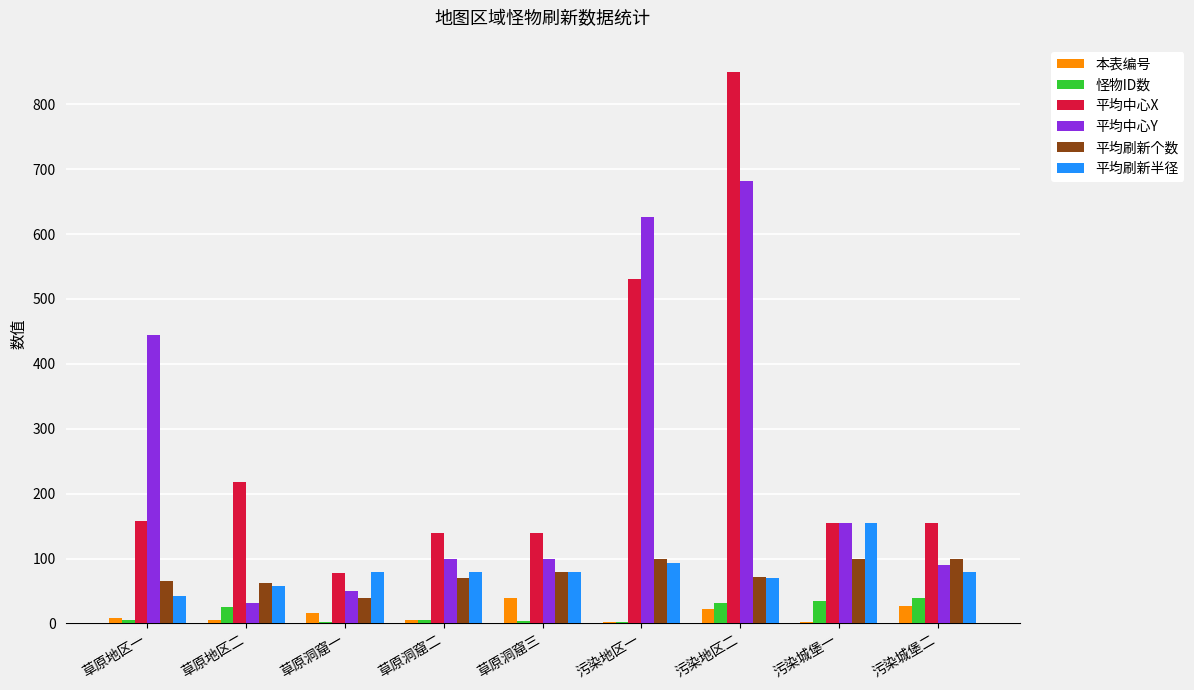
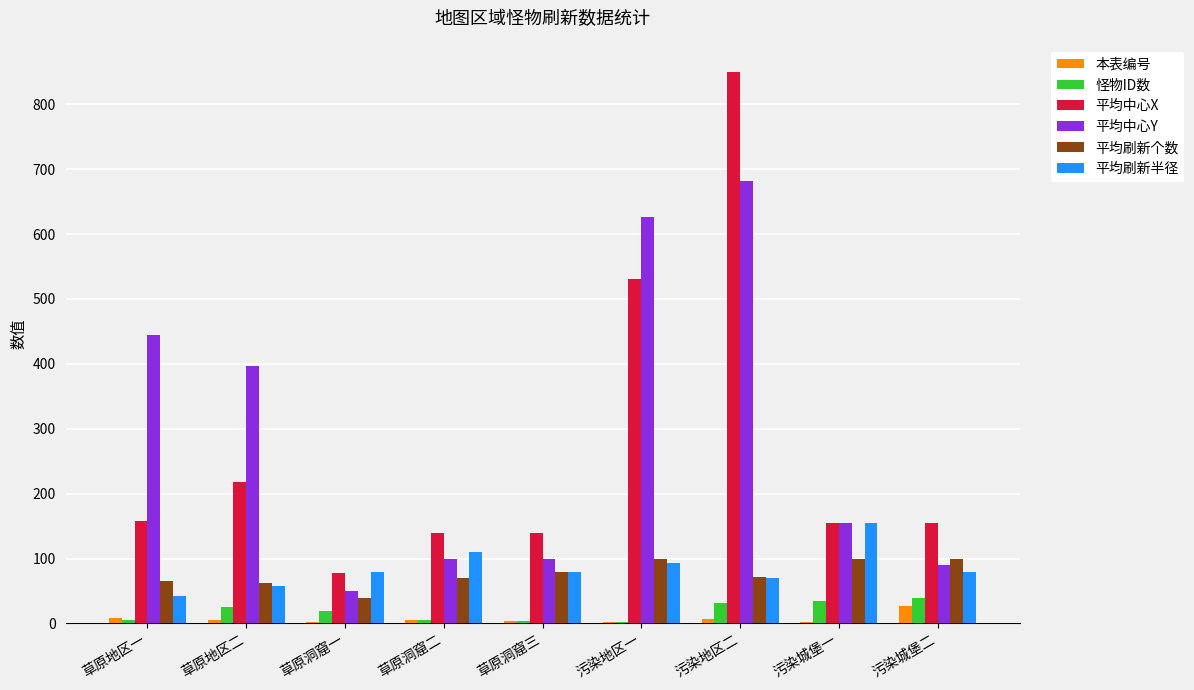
平均中心Y, 草原地区二: 30 -> 400
本表编号, 草原洞窟一: 20 -> 0
怪物ID数, 草原洞窟一: 0 -> 20
平均刷新半径, 草原洞窟二: 80 -> 110
本表编号, 草原洞窟三: 40 -> 0
本表编号, 污染地区二: 20 -> 10
